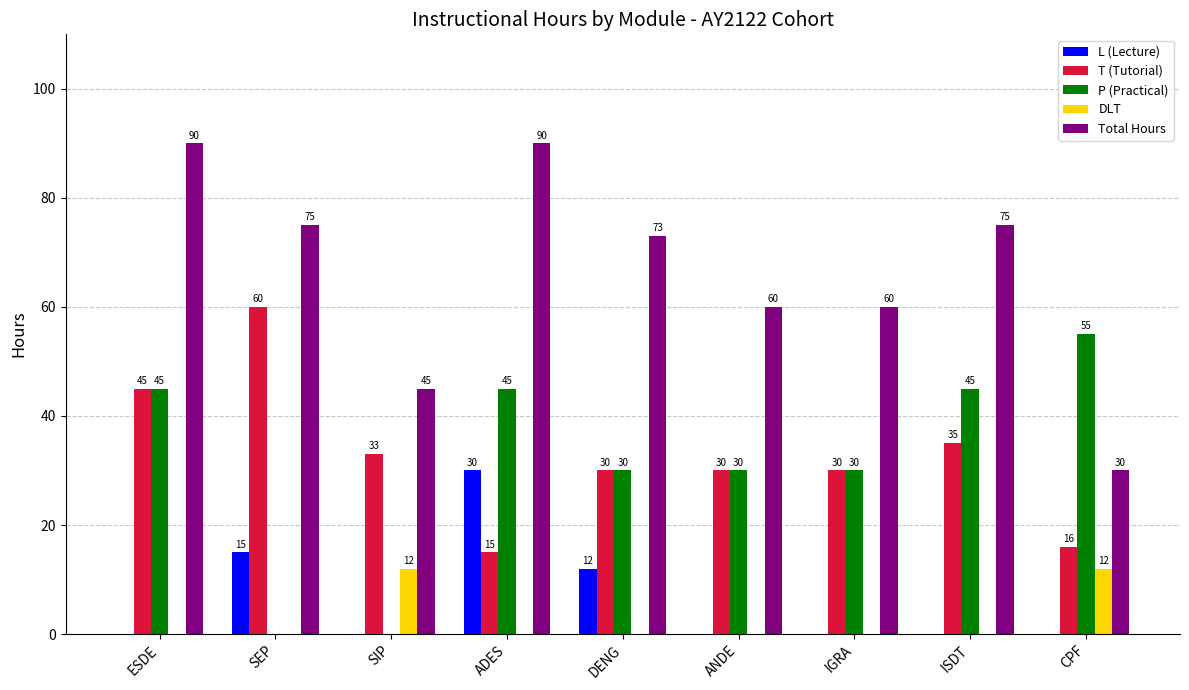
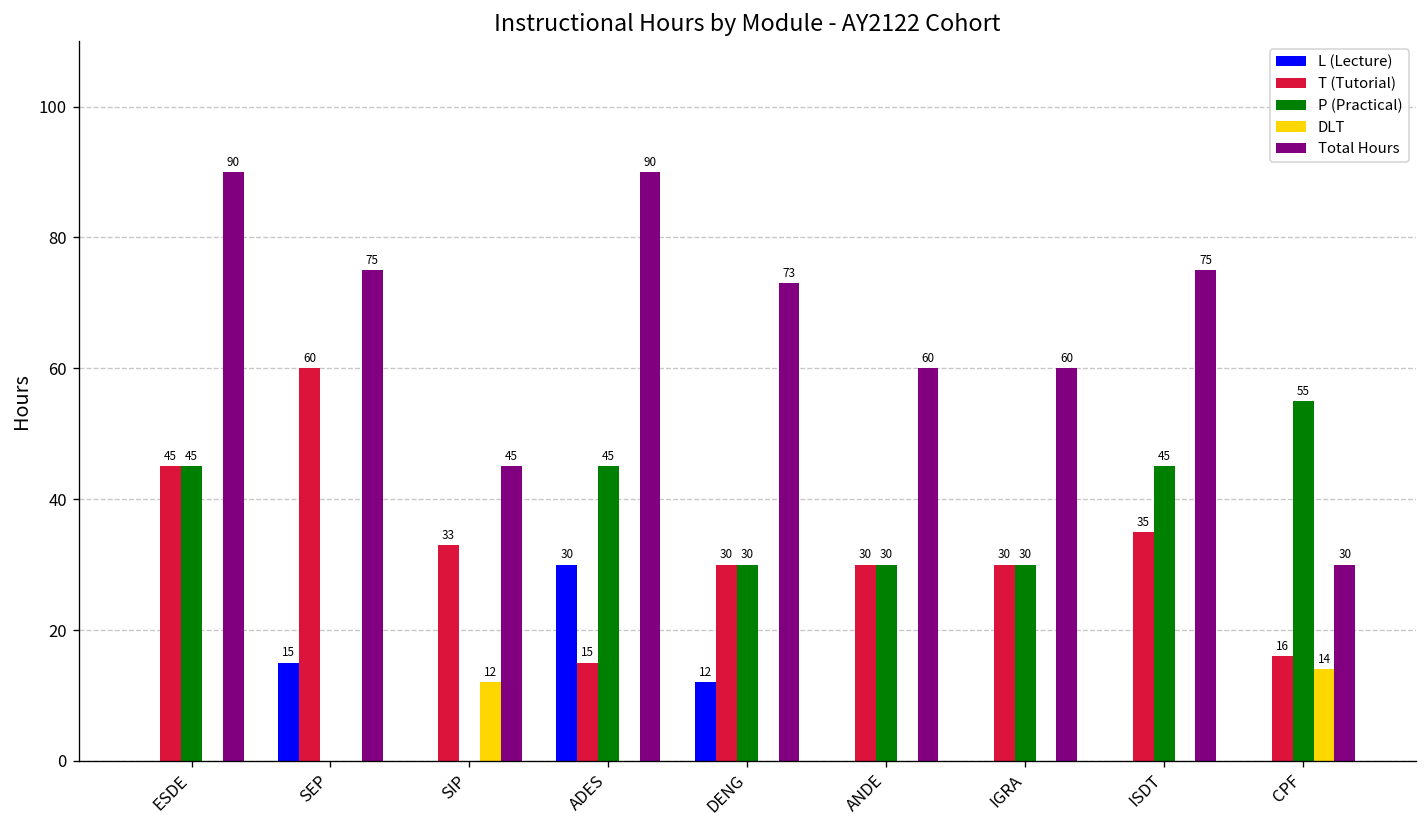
DLT, CPF: 12 -> 14
